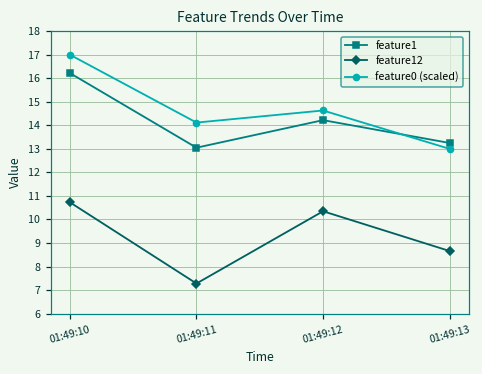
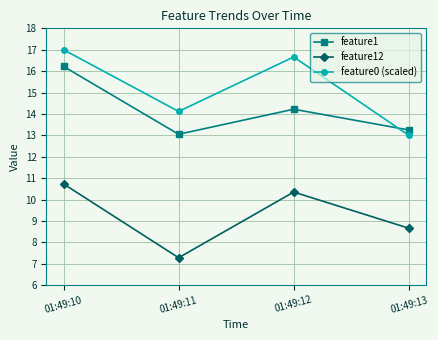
feature0 (scaled), 01:49:12: 14.6 -> 16.7
